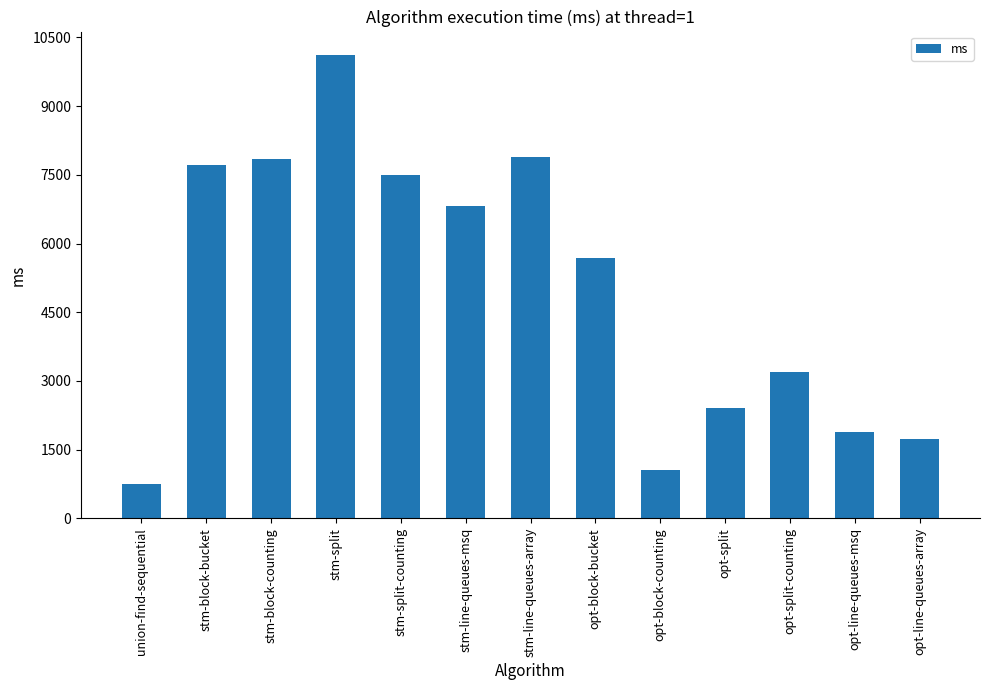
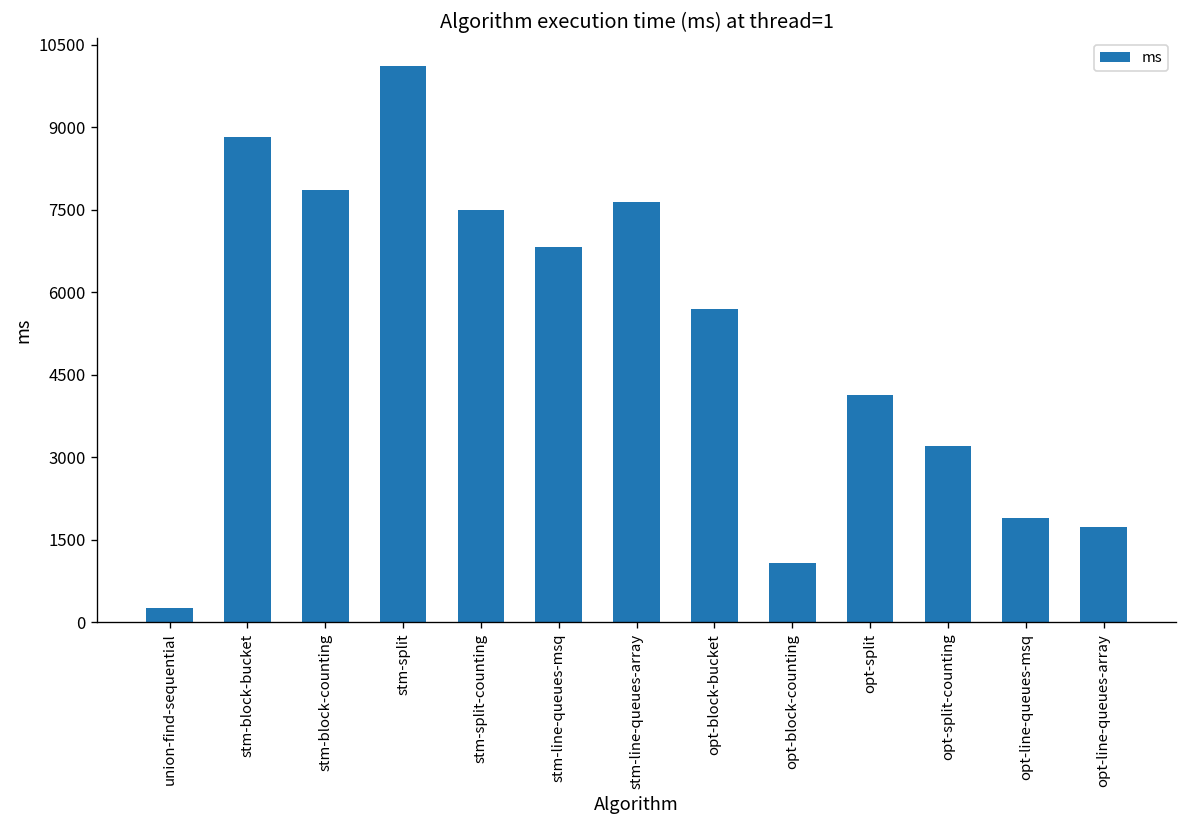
union-find-sequential: 800 -> 300
stm-block-bucket: 7700 -> 8800
stm-line-queues-array: 7900 -> 7600
opt-split: 2400 -> 4100
